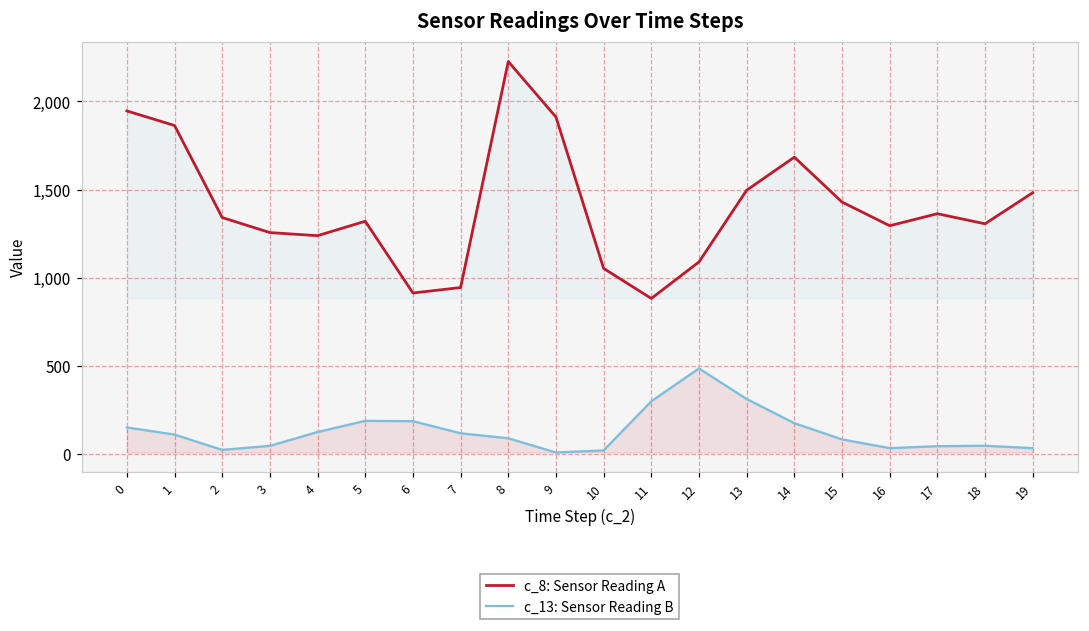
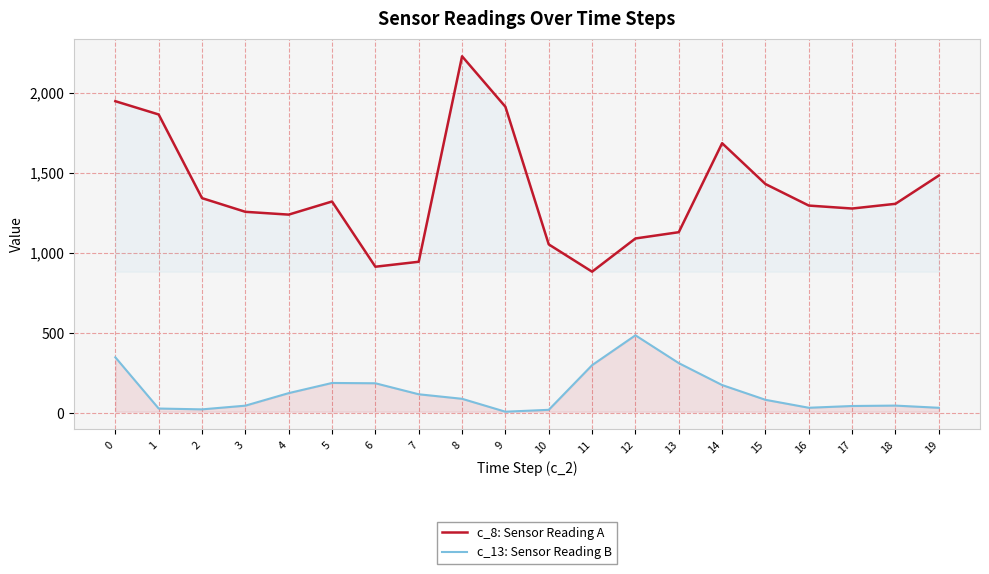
c_13: Sensor Reading B, 0: 150 -> 350
c_13: Sensor Reading B, 1: 110 -> 30
c_8: Sensor Reading A, 13: 1,500 -> 1,130
c_8: Sensor Reading A, 17: 1,360 -> 1,280
